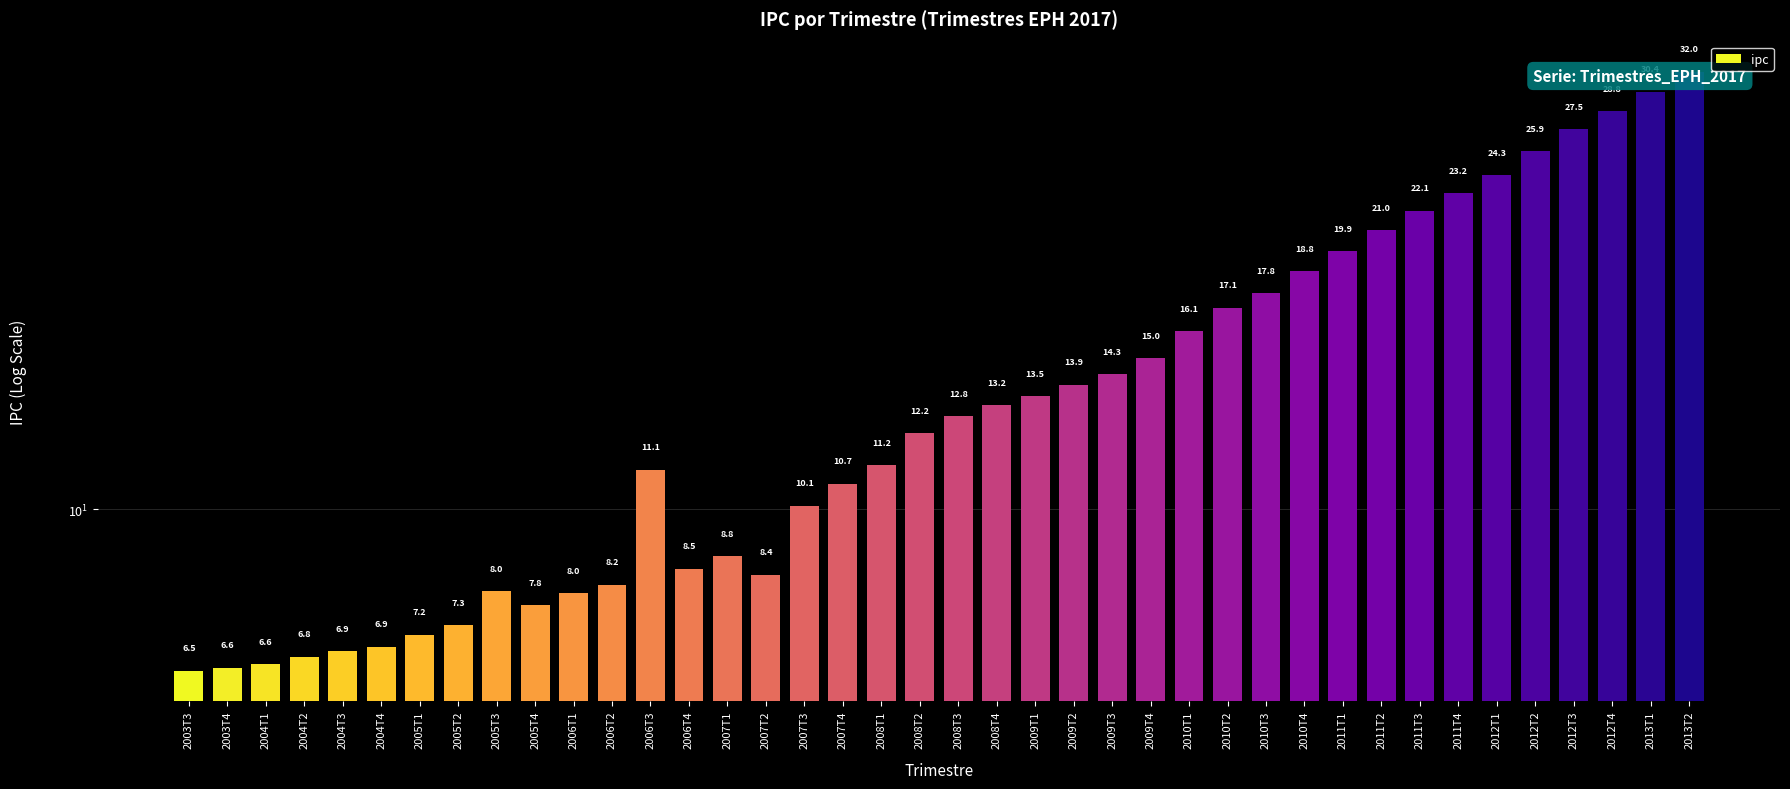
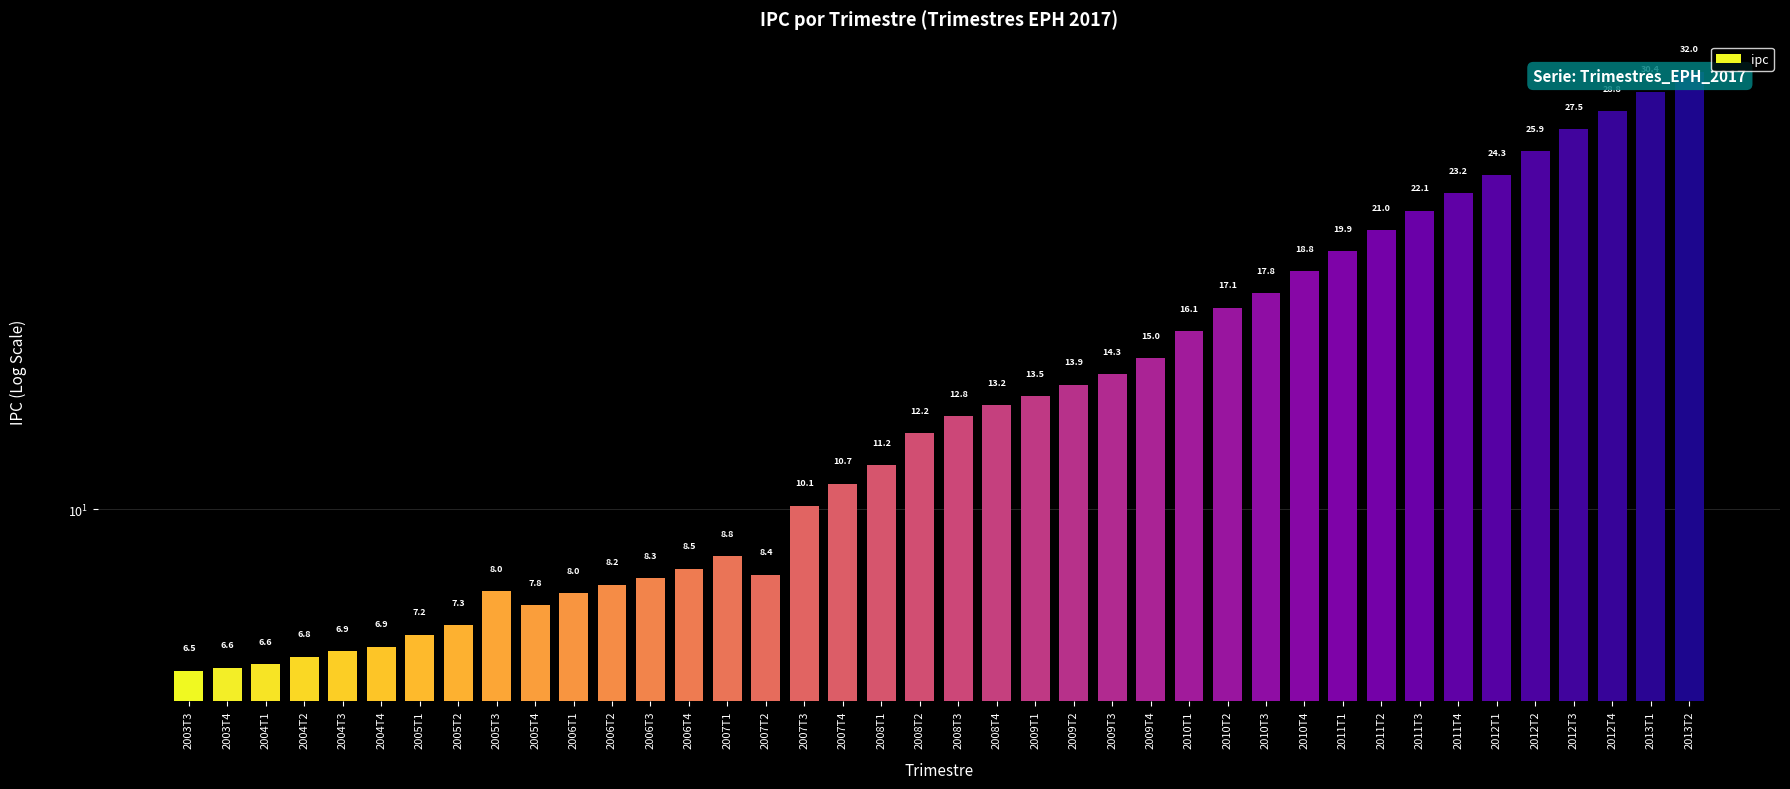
2006T3: 11.1 -> 8.3
